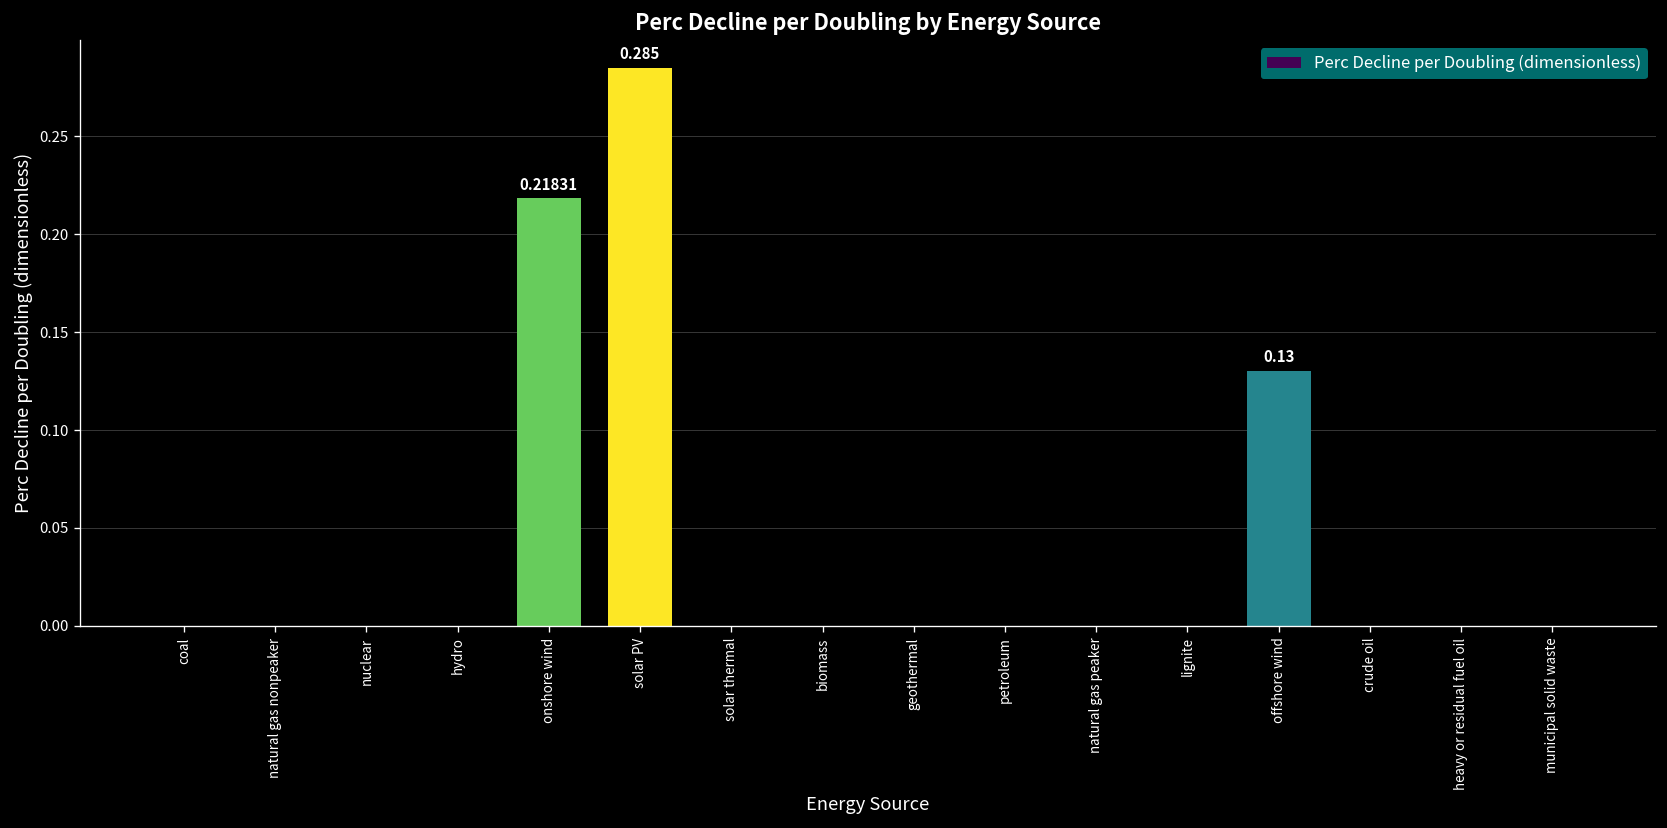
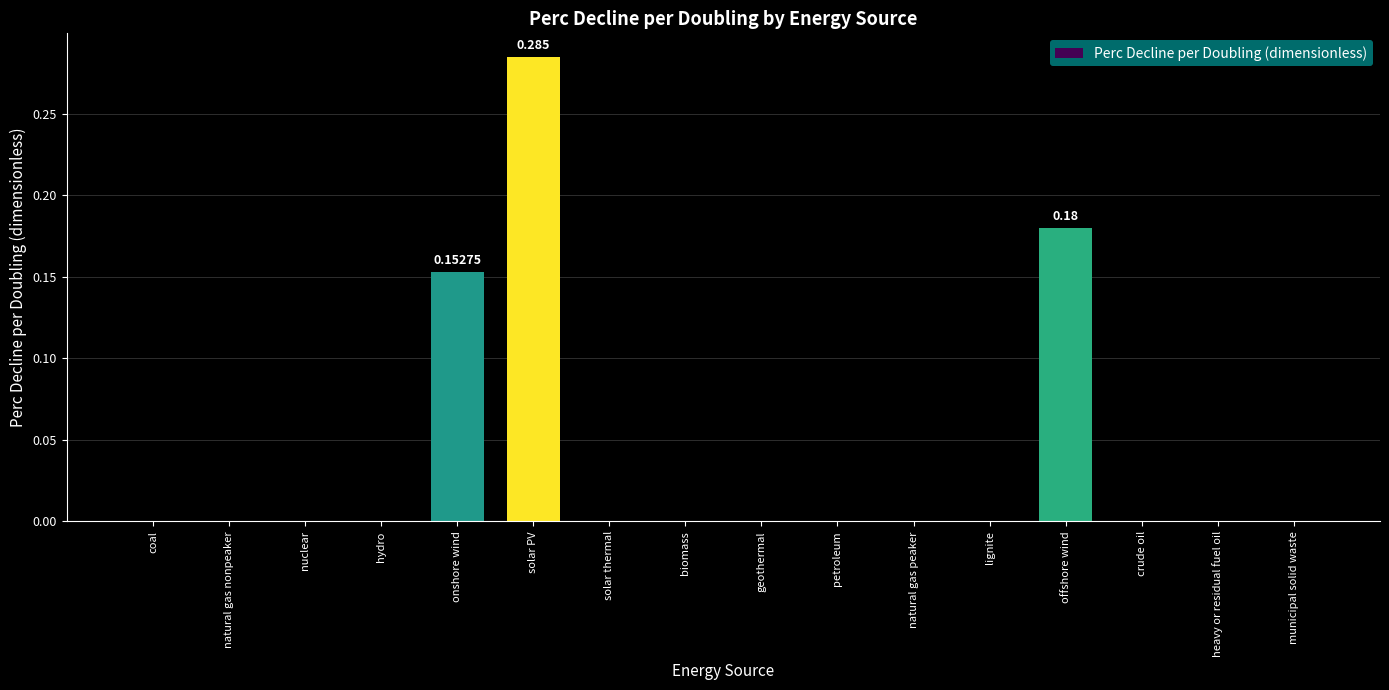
onshore wind: 0.21831 -> 0.15275
offshore wind: 0.13 -> 0.18
